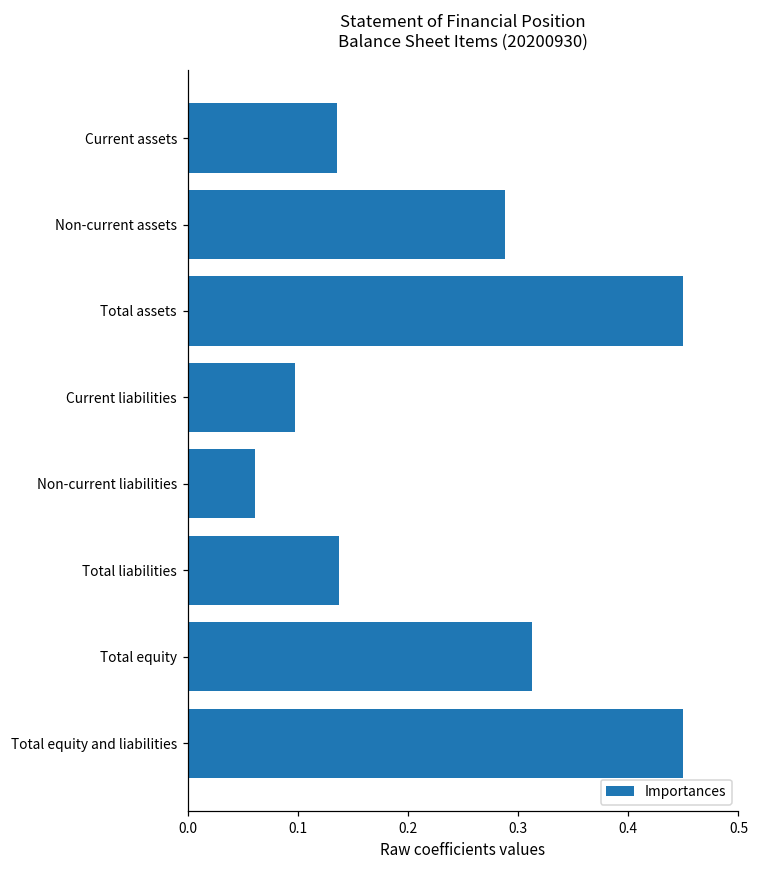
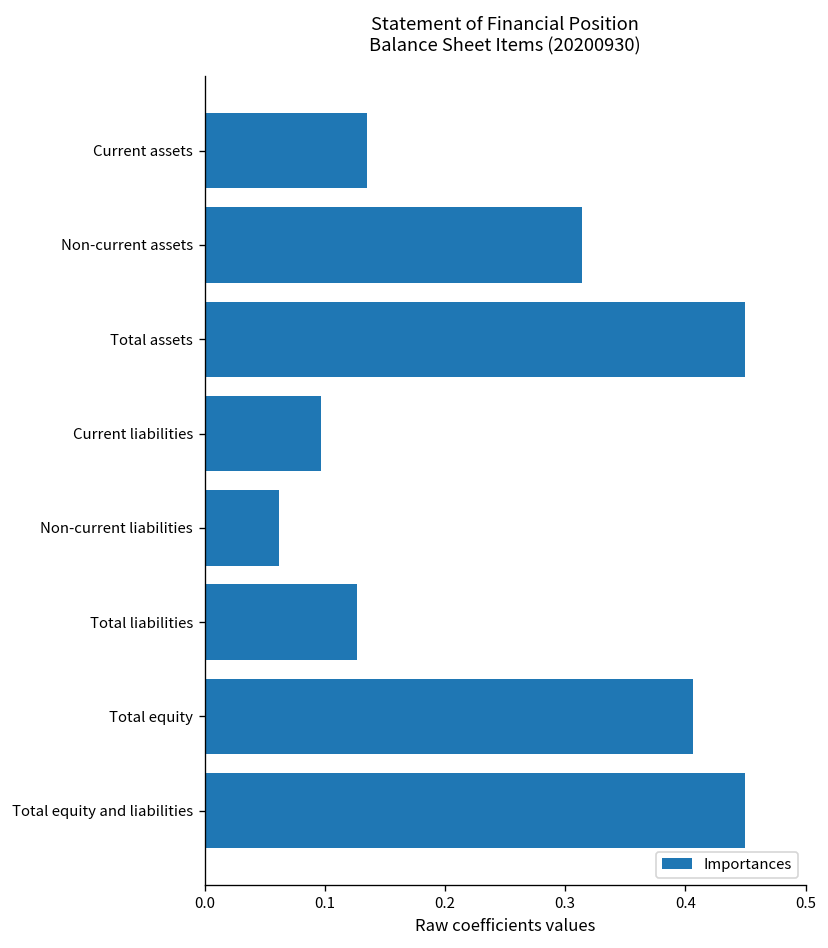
Non-current assets: 0.288 -> 0.314
Total liabilities: 0.137 -> 0.127
Total equity: 0.313 -> 0.407
